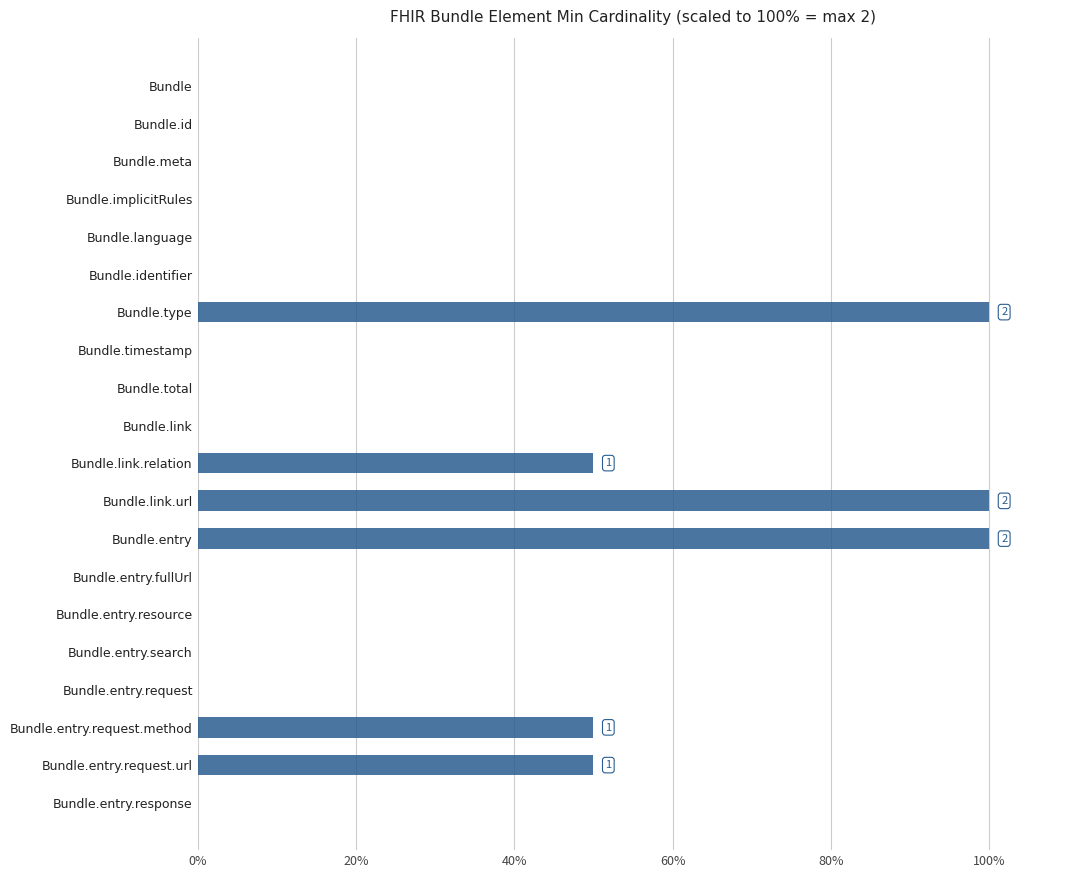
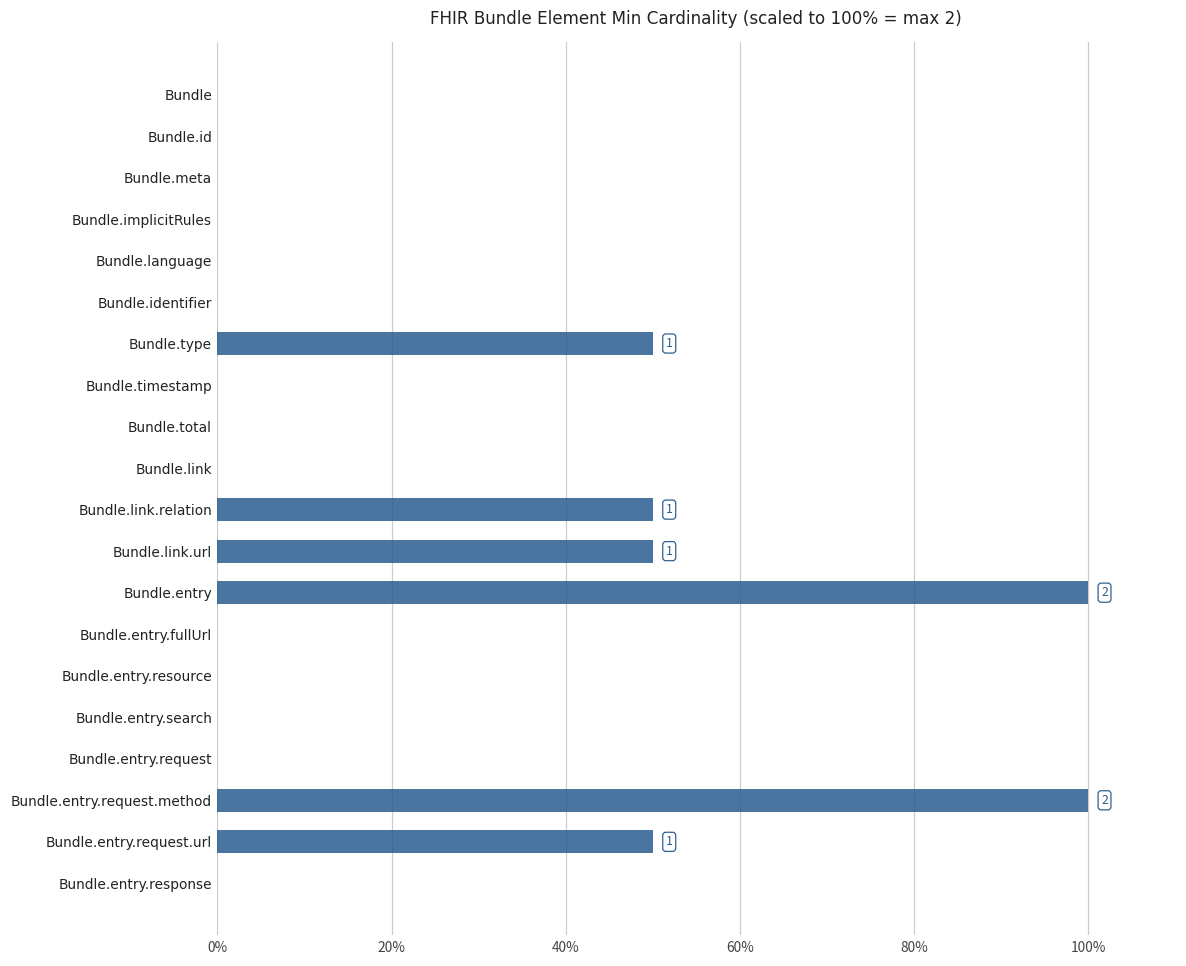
Bundle.type: 2 -> 1
Bundle.link.url: 2 -> 1
Bundle.entry.request.method: 1 -> 2
